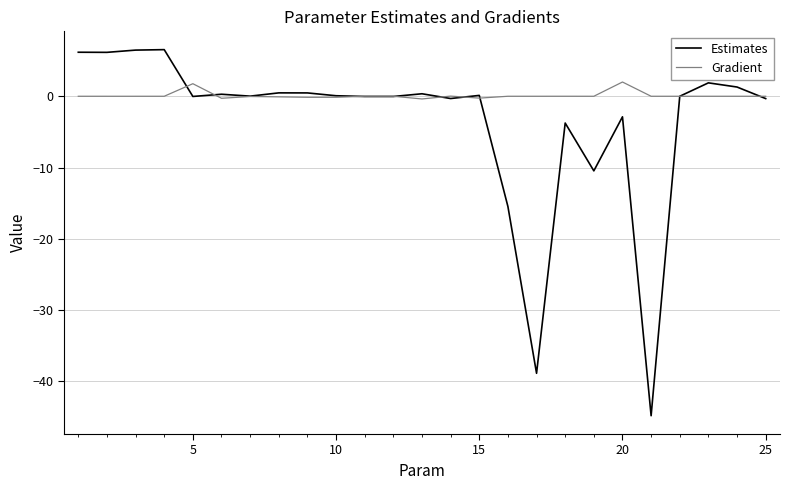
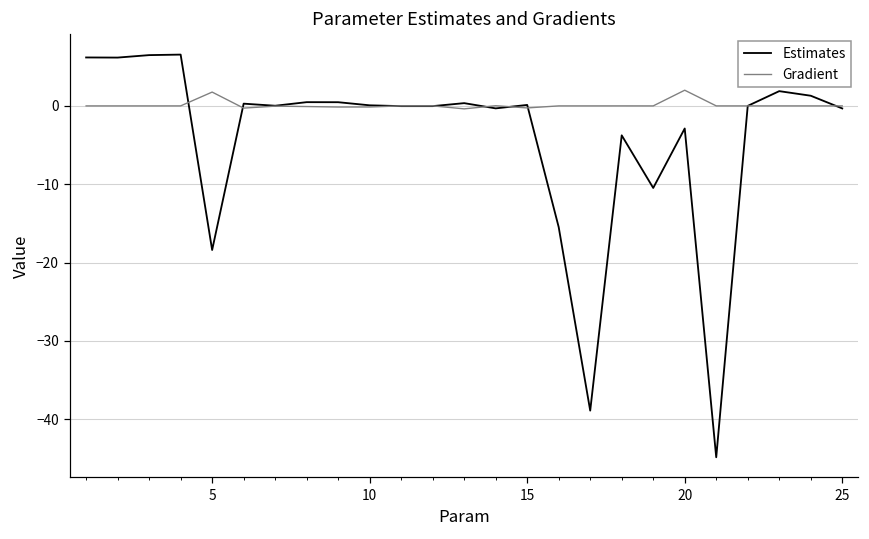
Estimates, 5: 0 -> -18
